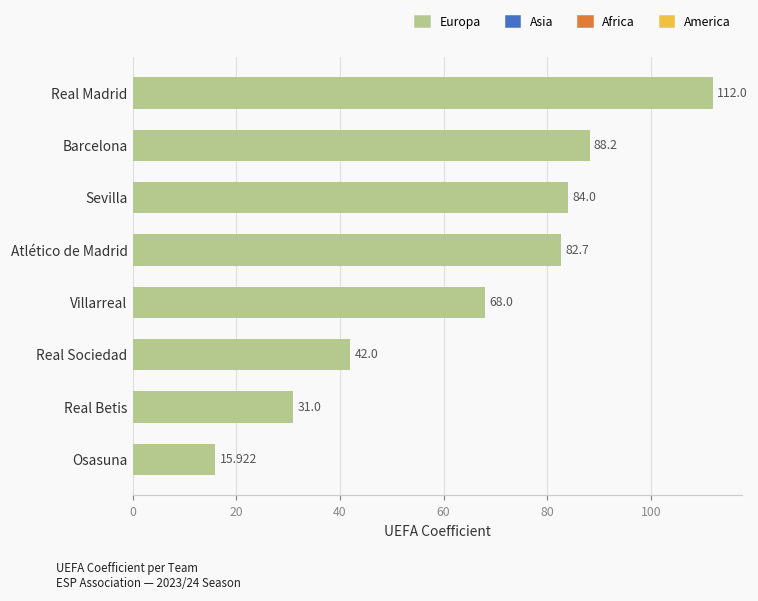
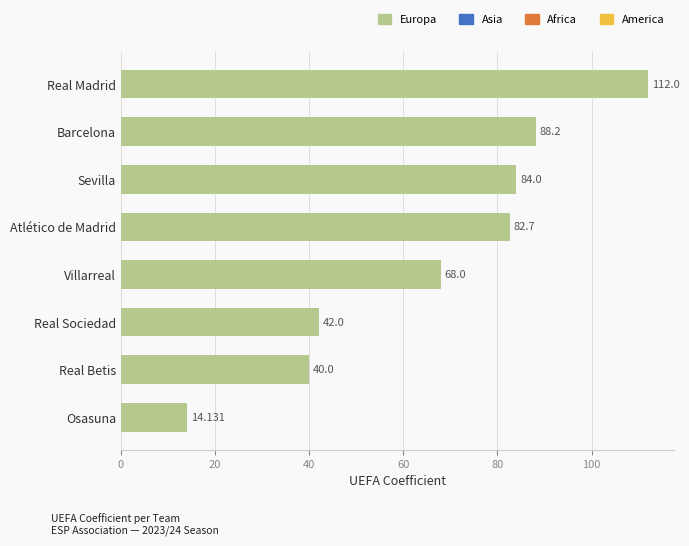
Real Betis: 31.0 -> 40.0
Osasuna: 15.922 -> 14.131
